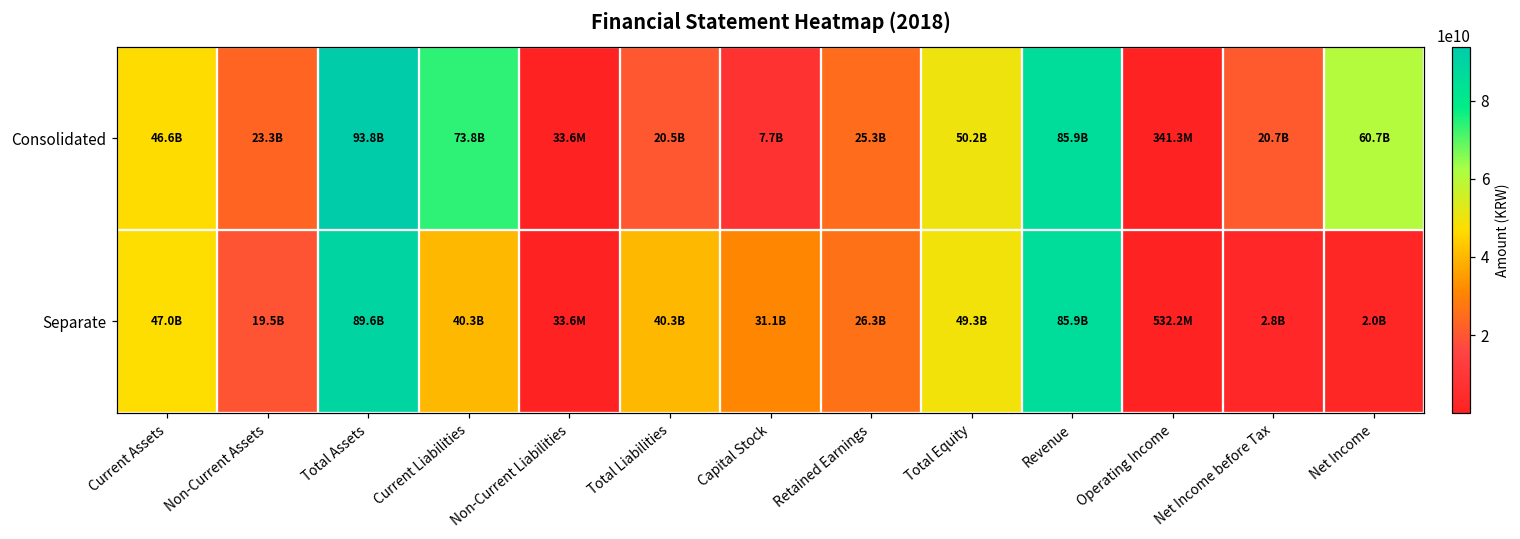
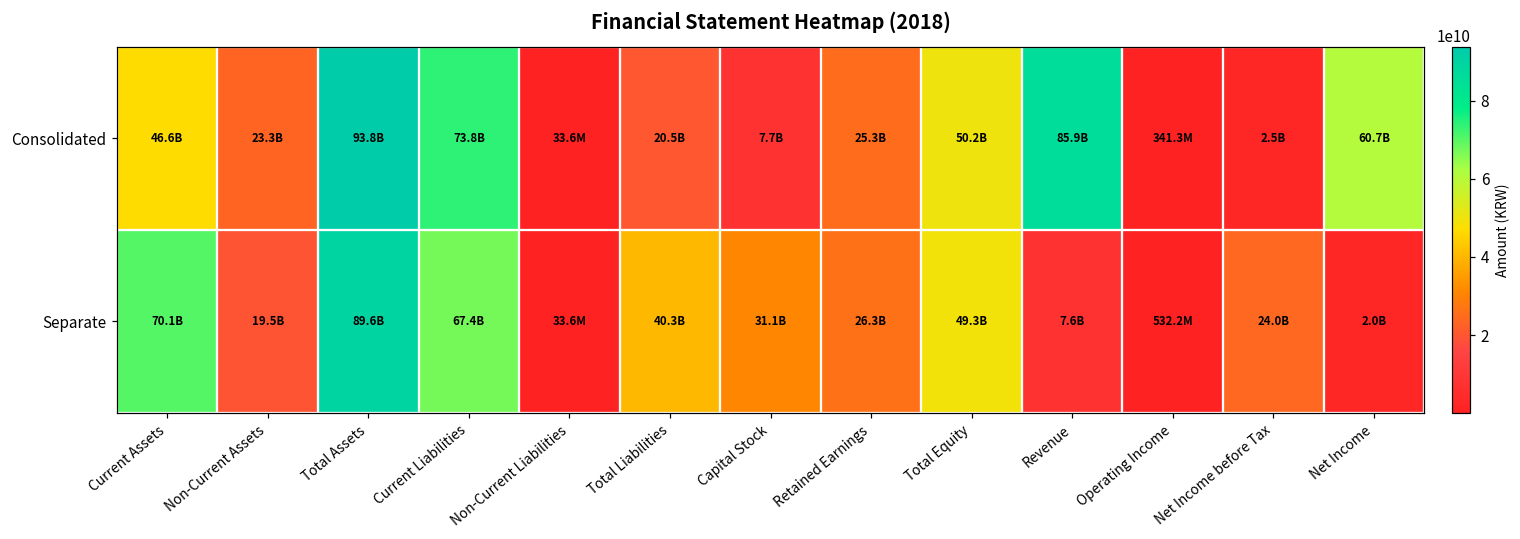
Consolidated, Net Income before Tax: 20.7B -> 2.5B
Separate, Current Assets: 47.0B -> 70.1B
Separate, Current Liabilities: 40.3B -> 67.4B
Separate, Revenue: 85.9B -> 7.6B
Separate, Net Income before Tax: 2.8B -> 24.0B
